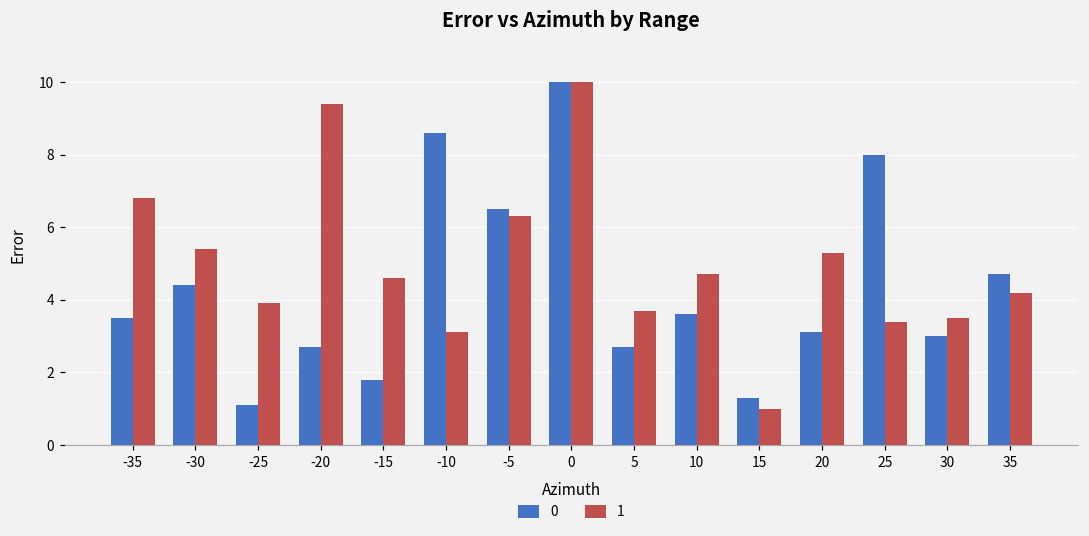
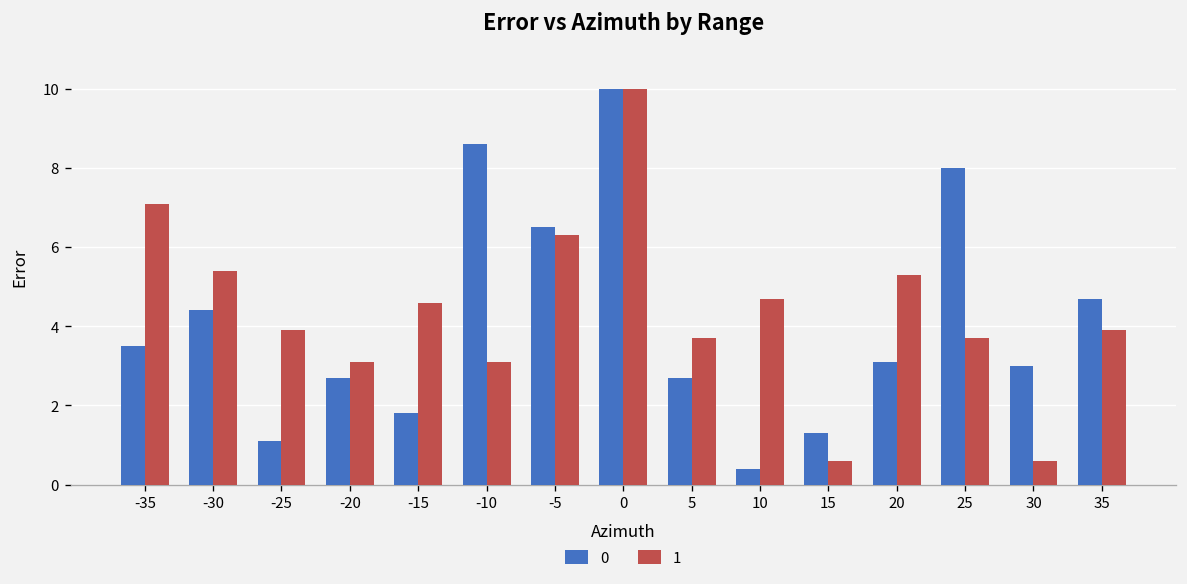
1, -35: 6.8 -> 7.1
1, -20: 9.4 -> 3.1
0, 10: 3.6 -> 0.4
1, 15: 1.0 -> 0.6
1, 25: 3.4 -> 3.7
1, 30: 3.5 -> 0.6
1, 35: 4.2 -> 3.9
